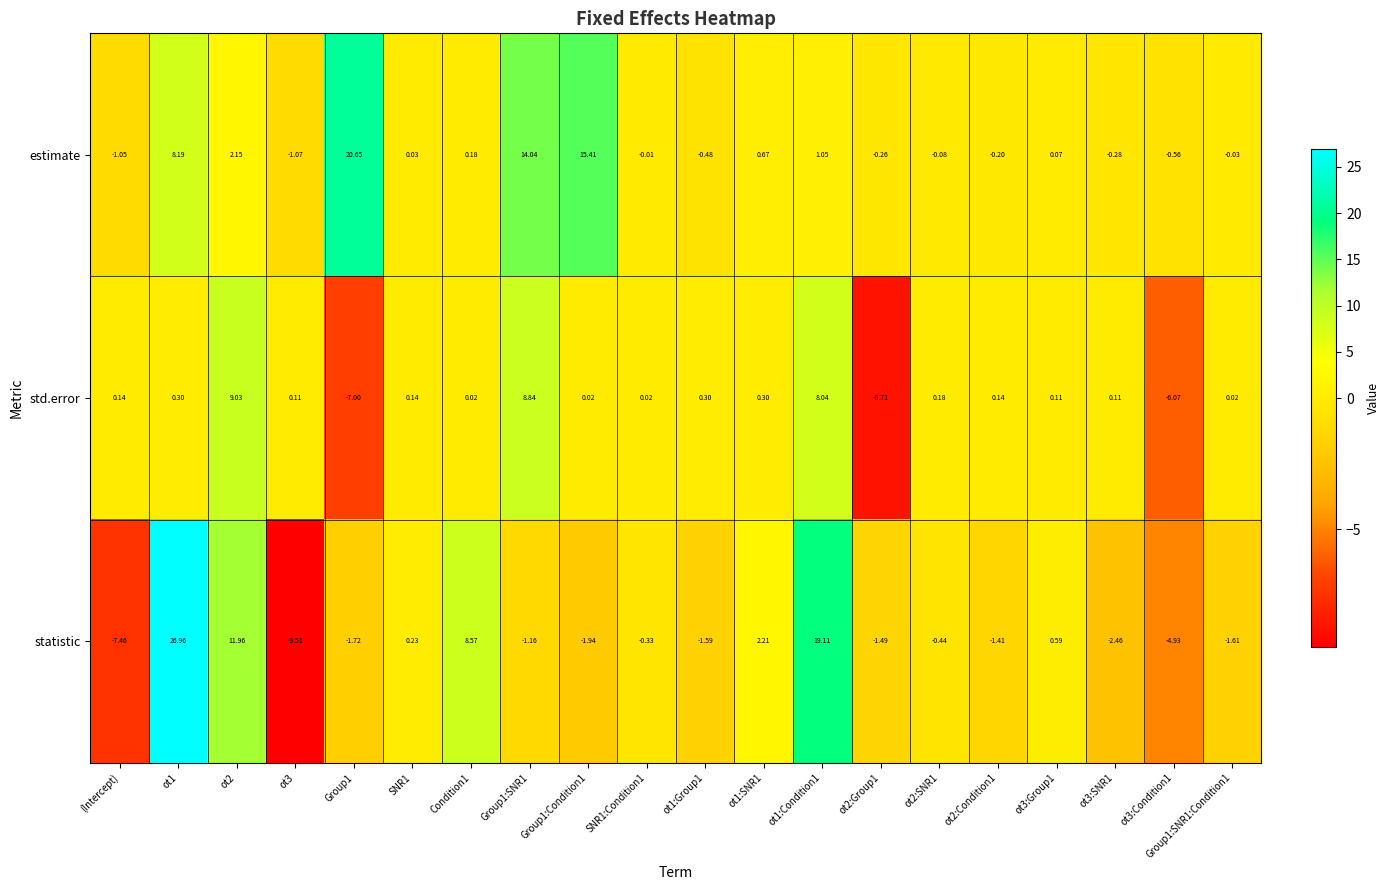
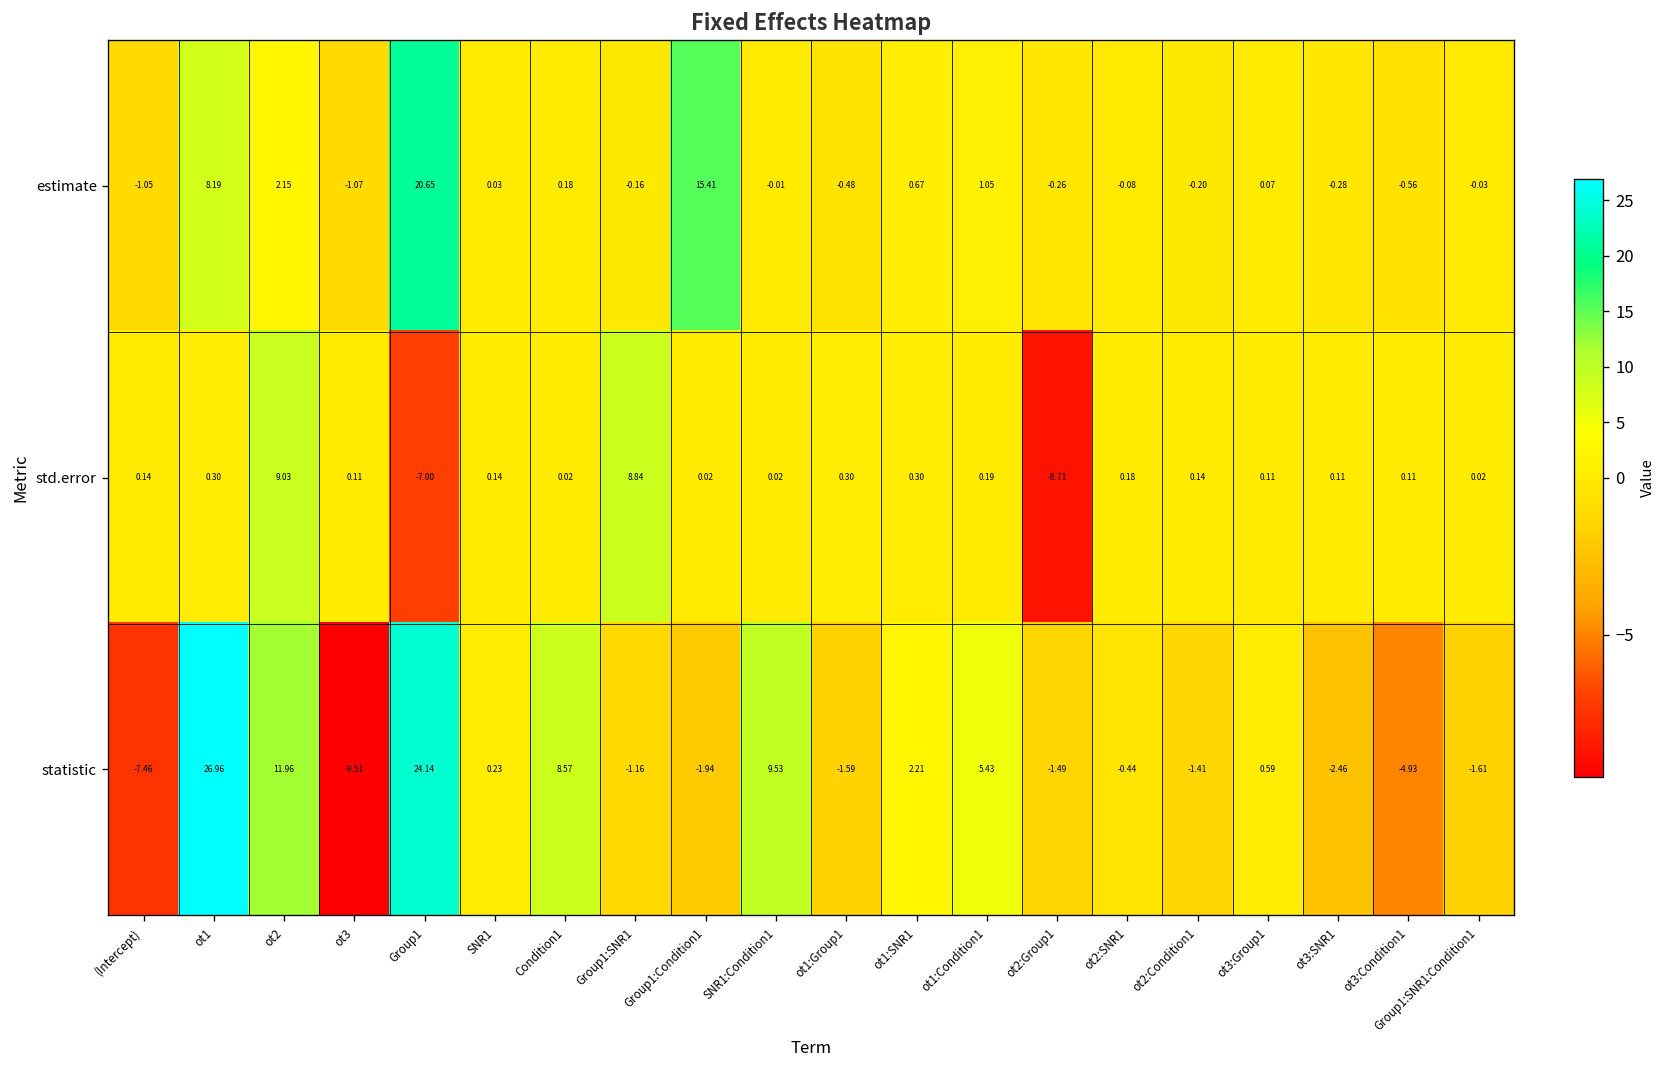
estimate, Group1:SNR1: 14.04 -> -0.16
std.error, ot1:Condition1: 8.04 -> 0.19
std.error, ot3:Condition1: -6.07 -> 0.11
statistic, Group1: -1.72 -> 24.14
statistic, SNR1:Condition1: -0.33 -> 9.53
statistic, ot1:Condition1: 19.11 -> 5.43
